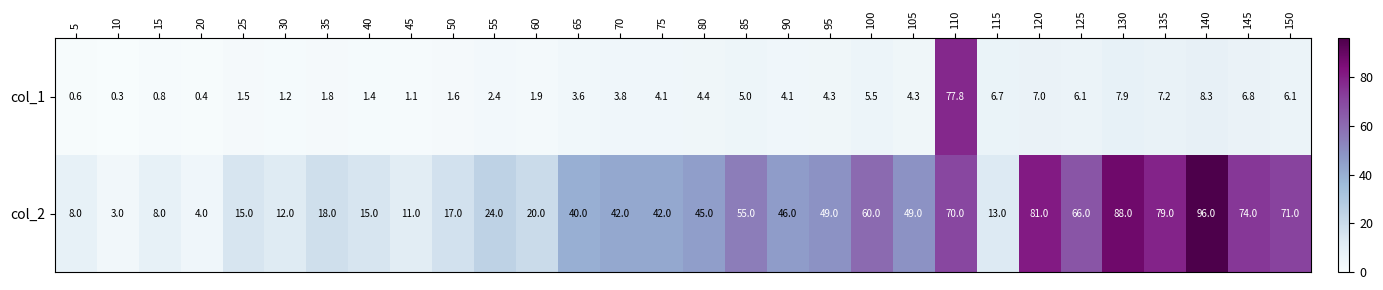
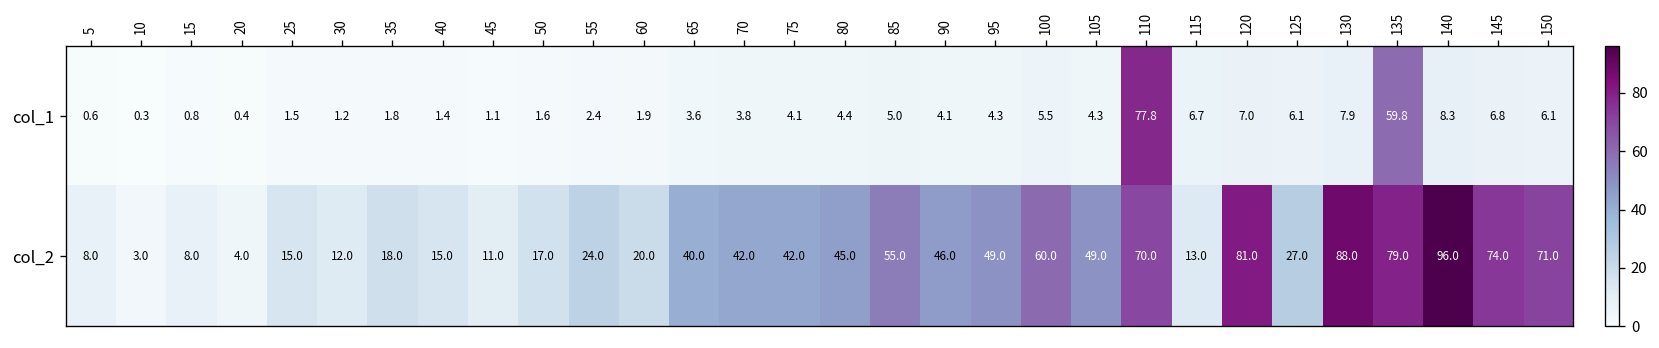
col_1, 135: 7.2 -> 59.8
col_2, 125: 66.0 -> 27.0
